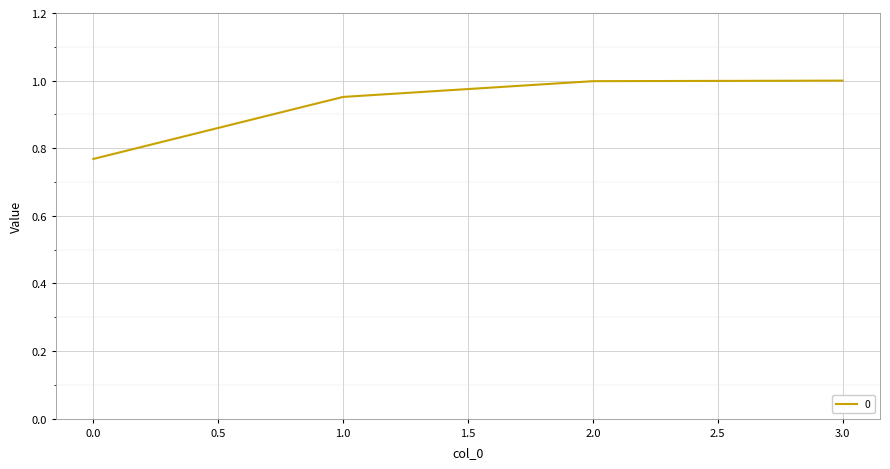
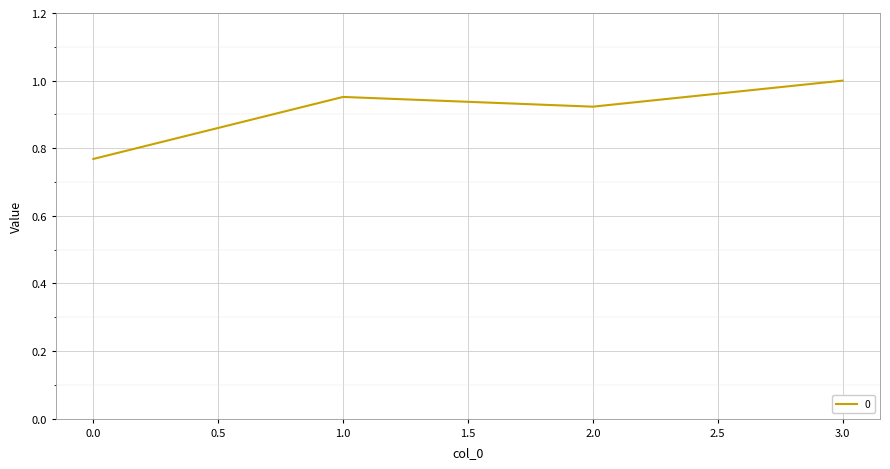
2.0: 1.00 -> 0.92
